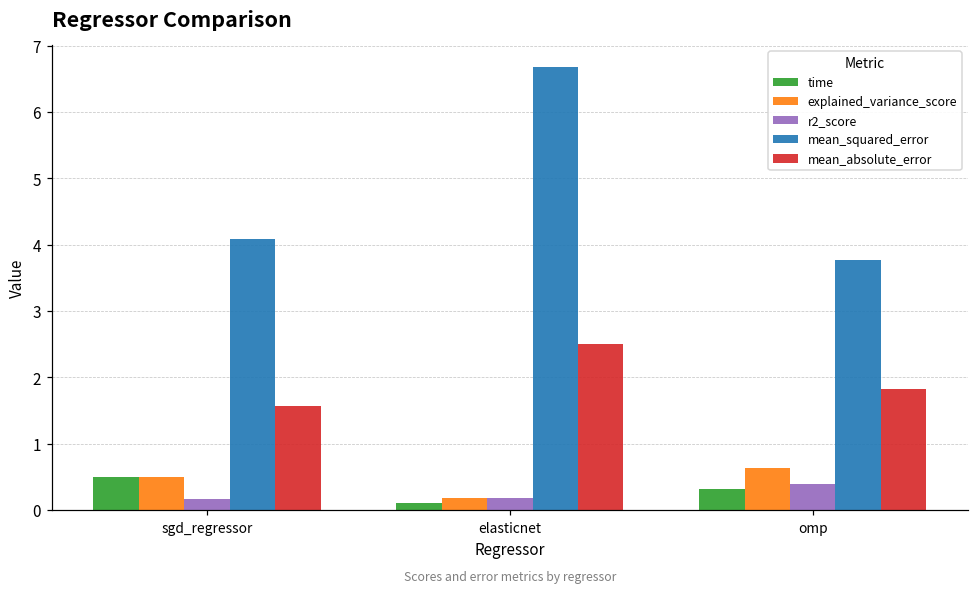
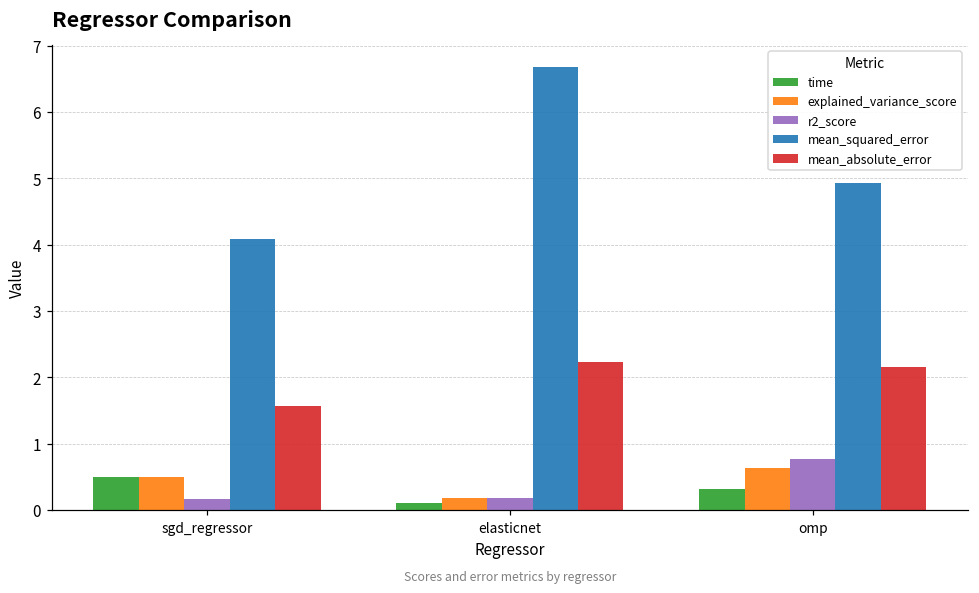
mean_absolute_error, elasticnet: 2.5 -> 2.2
r2_score, omp: 0.4 -> 0.8
mean_squared_error, omp: 3.8 -> 4.9
mean_absolute_error, omp: 1.8 -> 2.1
